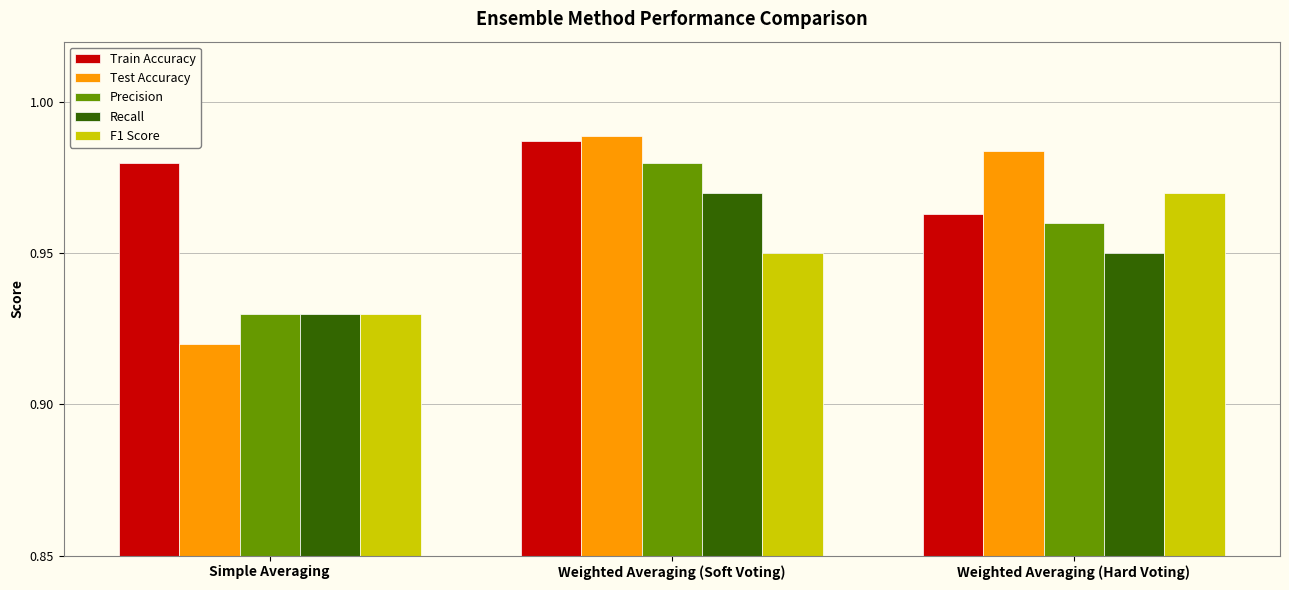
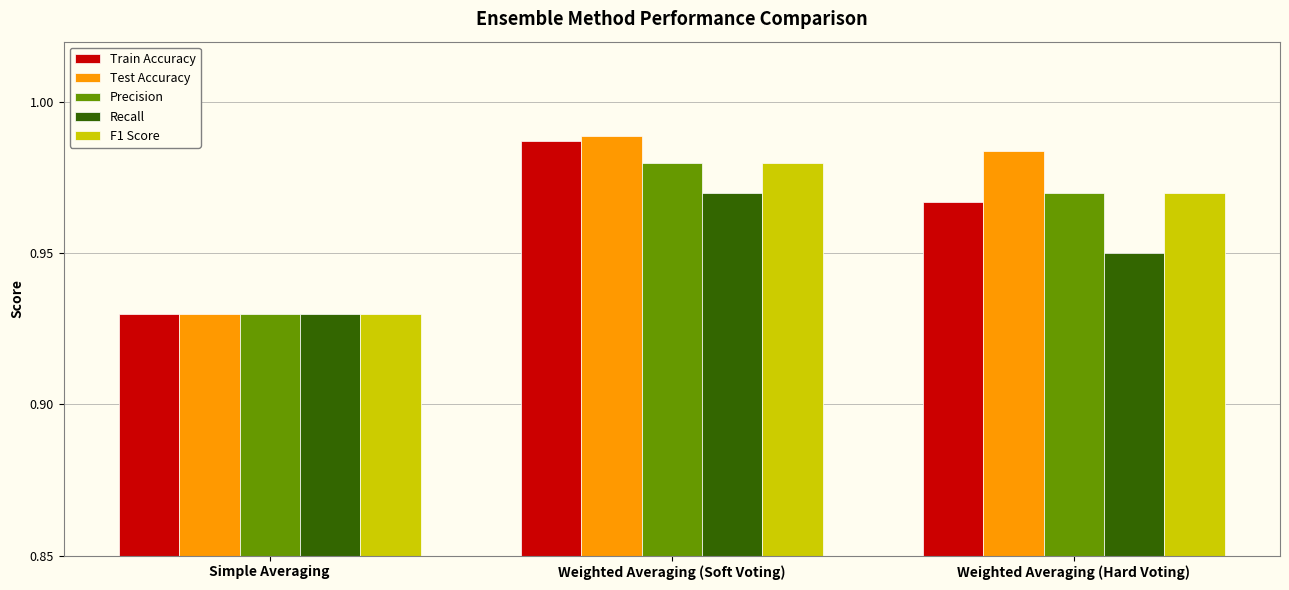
Train Accuracy, Simple Averaging: 0.98 -> 0.93
Test Accuracy, Simple Averaging: 0.92 -> 0.93
F1 Score, Weighted Averaging (Soft Voting): 0.95 -> 0.98
Train Accuracy, Weighted Averaging (Hard Voting): 0.963 -> 0.967
Precision, Weighted Averaging (Hard Voting): 0.96 -> 0.97
